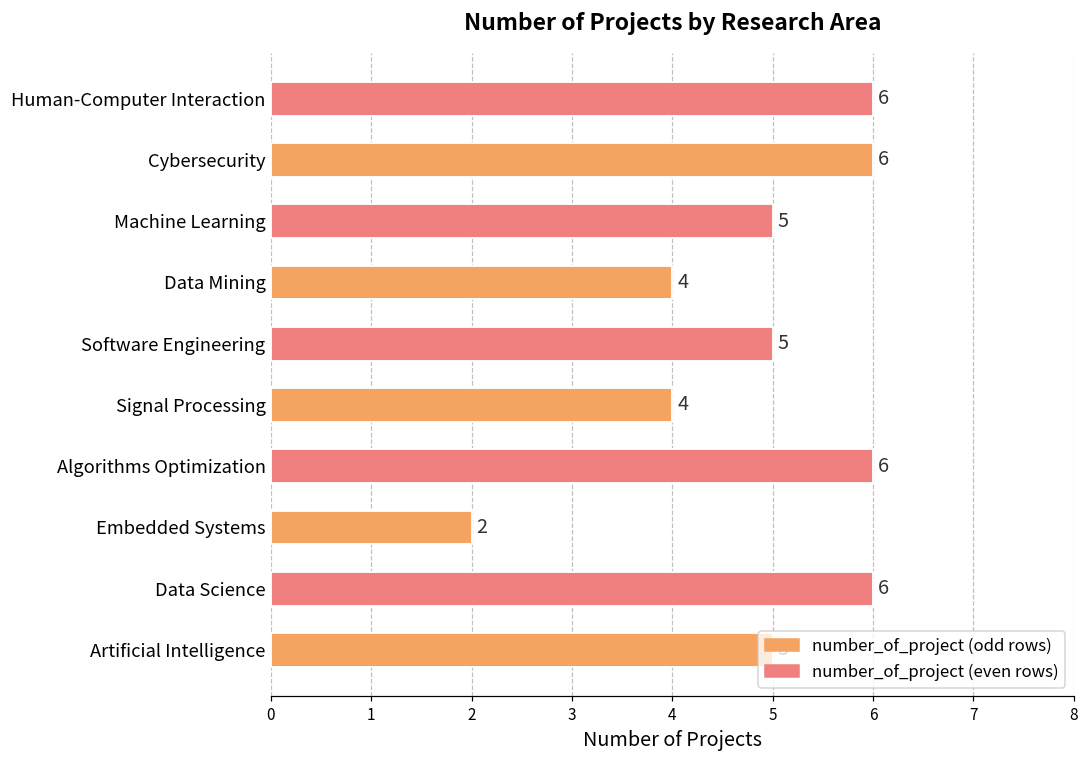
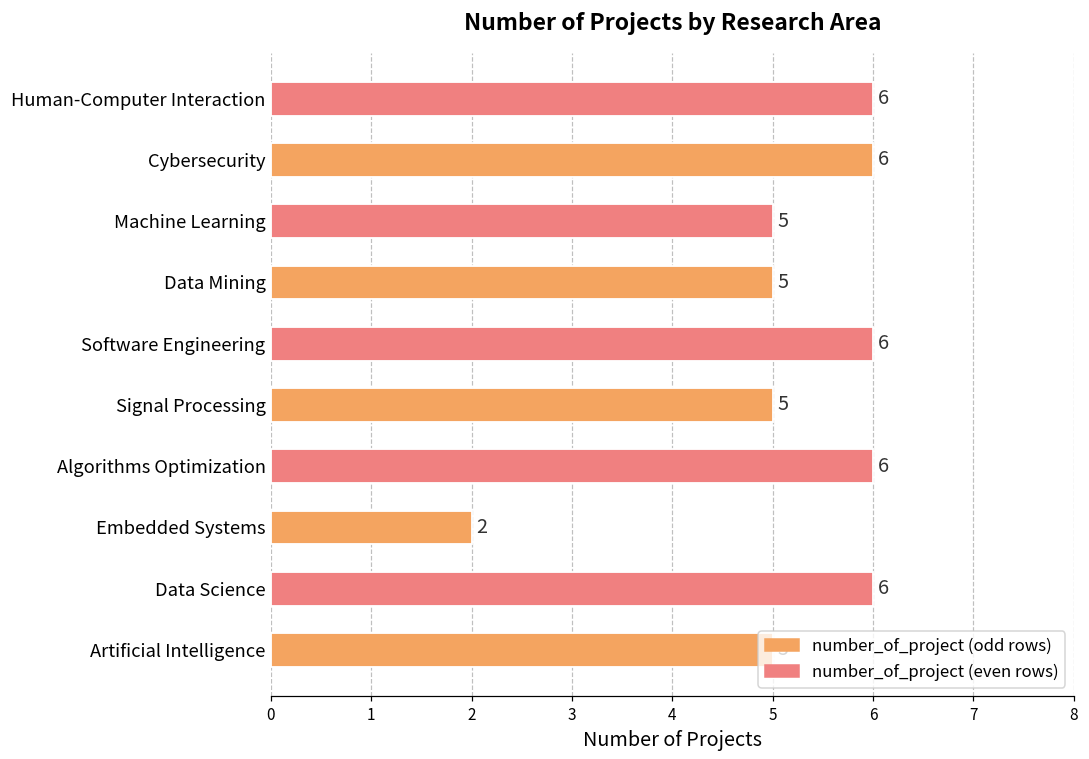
Data Mining: 4 -> 5
Software Engineering: 5 -> 6
Signal Processing: 4 -> 5
